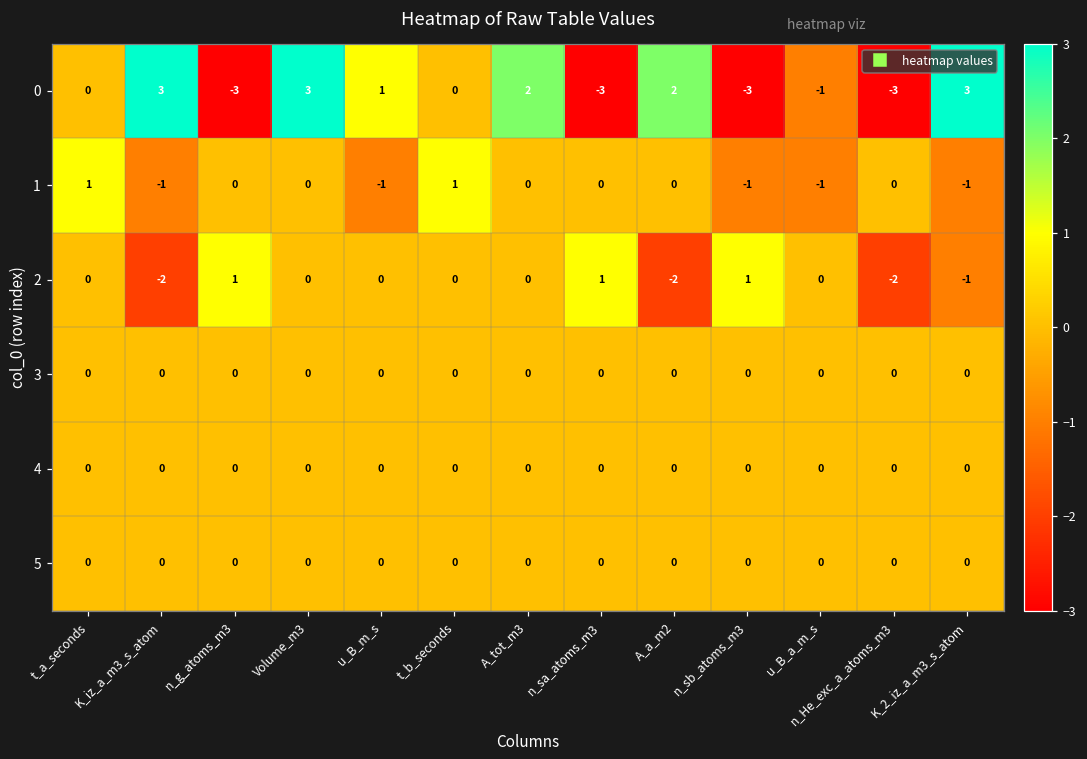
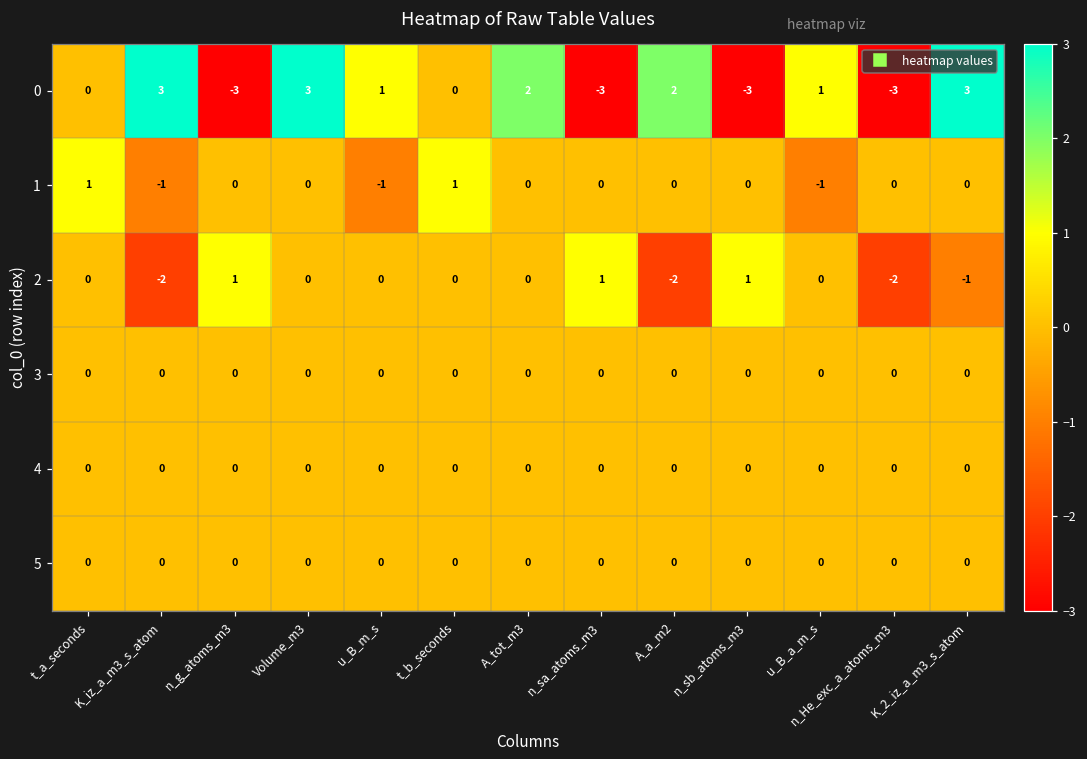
0, u_B_a_m_s: -1 -> 1
1, n_sb_atoms_m3: -1 -> 0
1, K_2_iz_a_m3_s_atom: -1 -> 0
